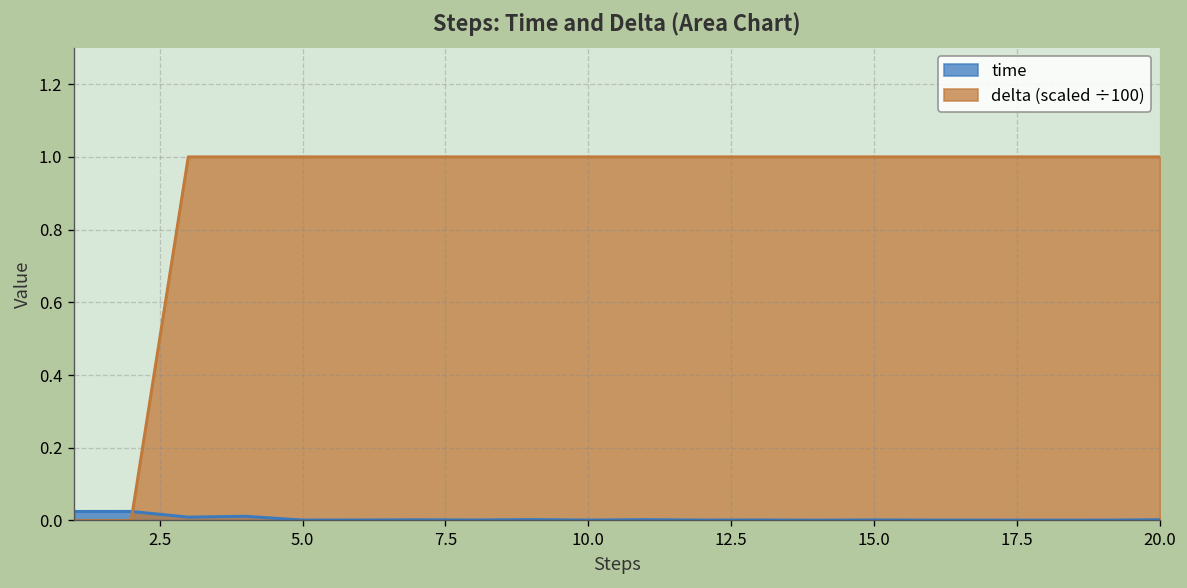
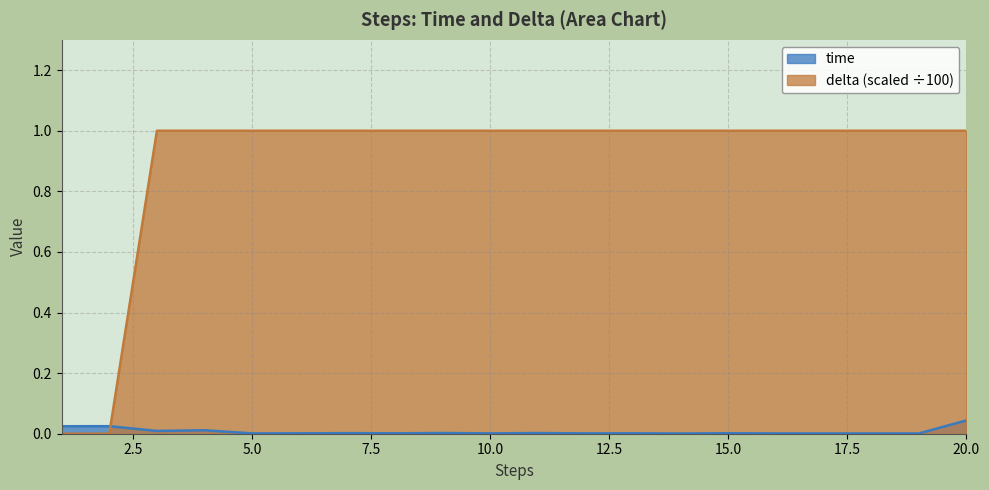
time, 20.0: 0.00 -> 0.04
